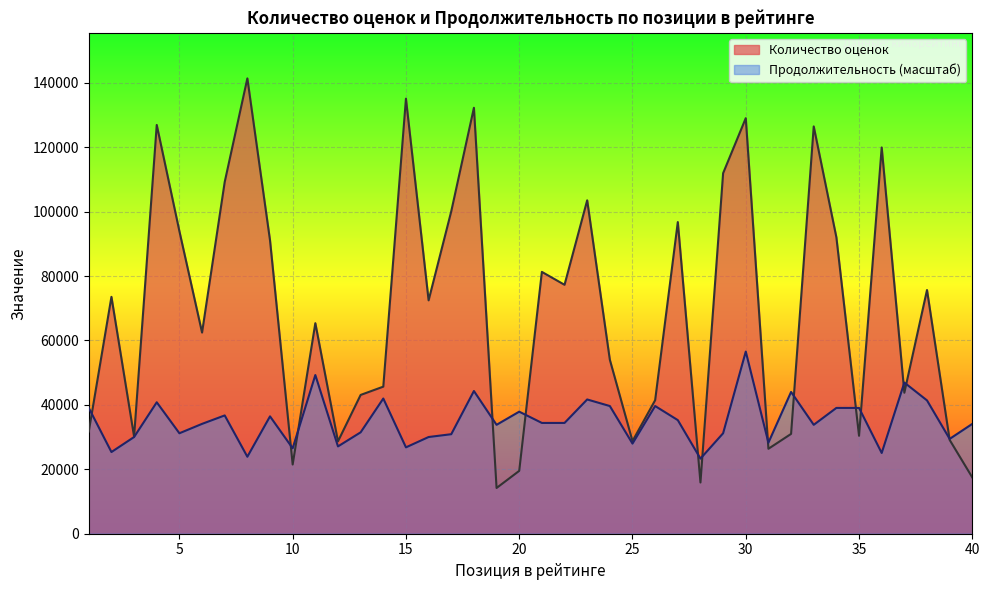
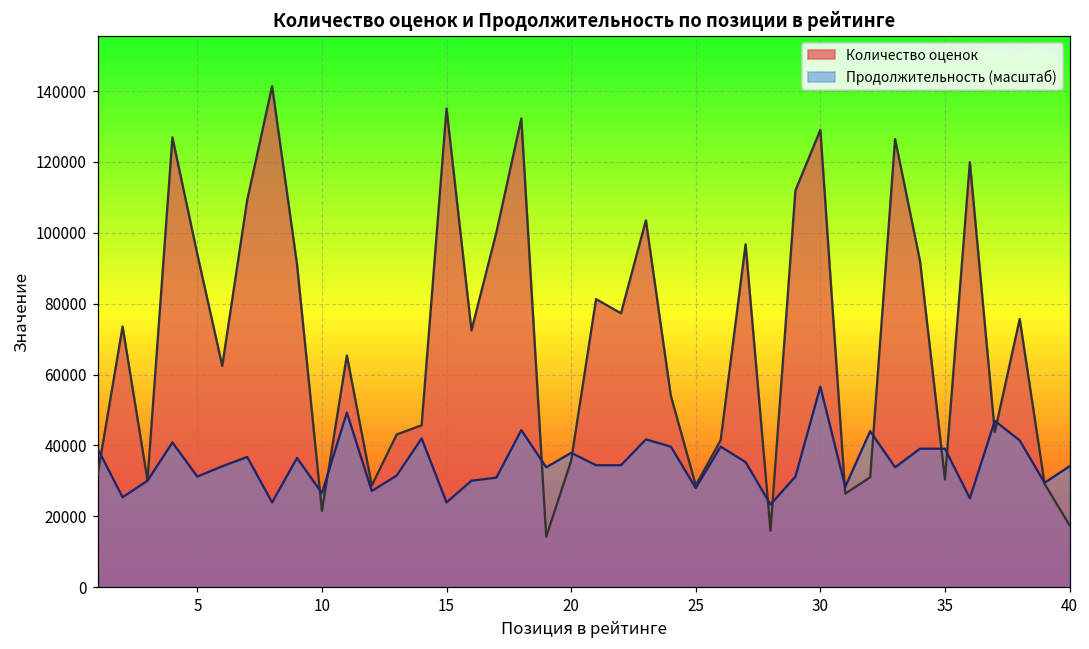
Продолжительность (масштаб), 15: 27000 -> 24000
Количество оценок, 20: 20000 -> 36000
